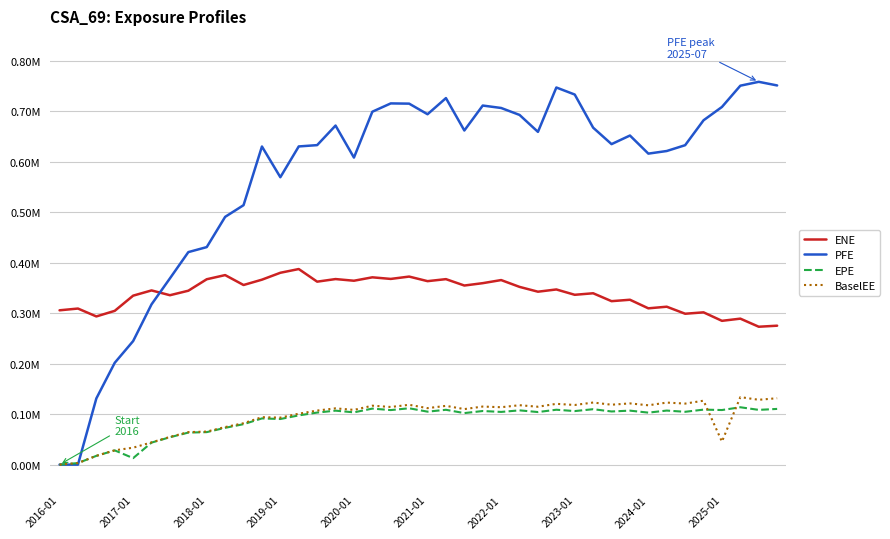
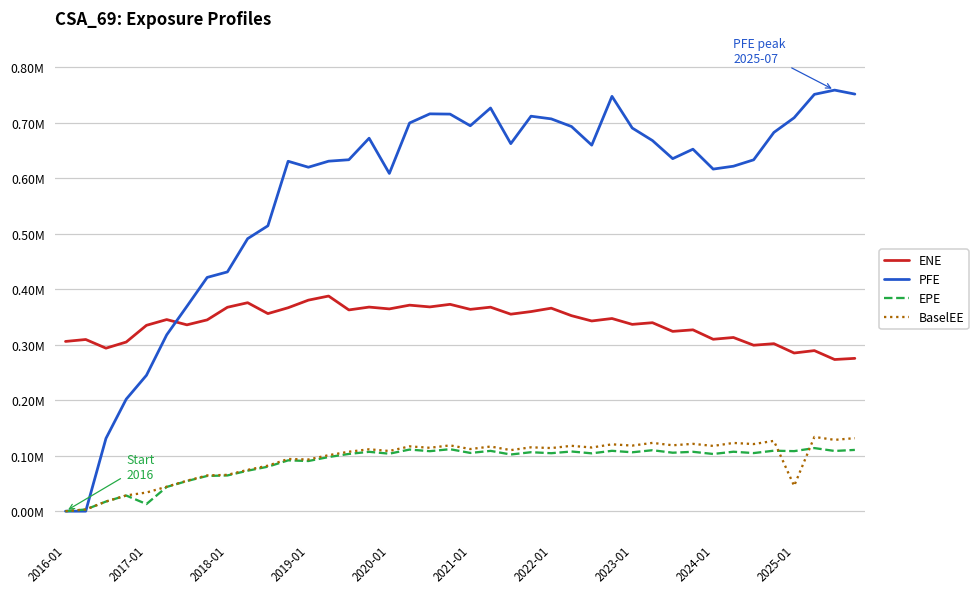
PFE, 2019-01: 570000 -> 620000
PFE, 2023-01: 730000 -> 690000
